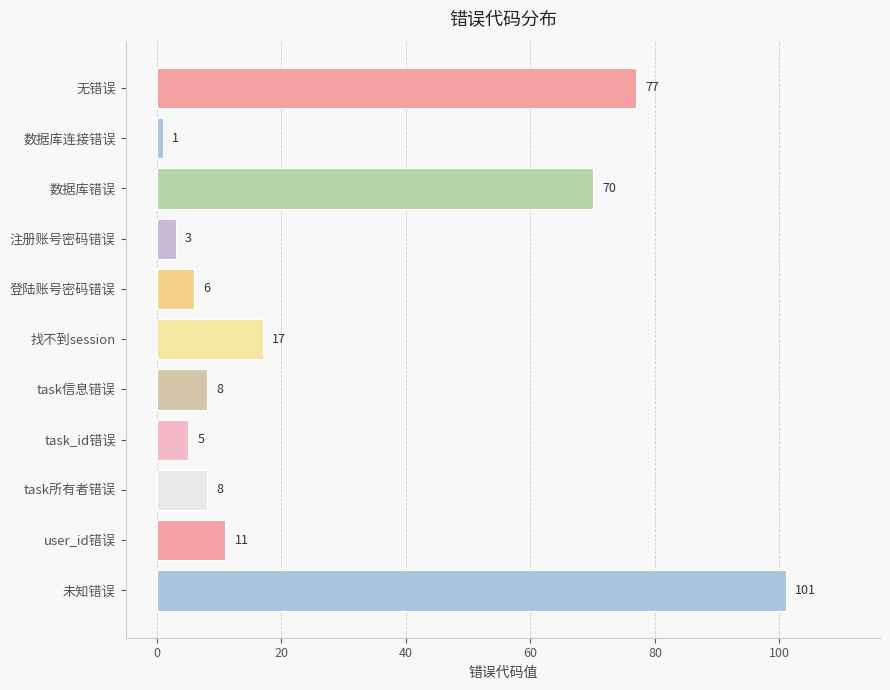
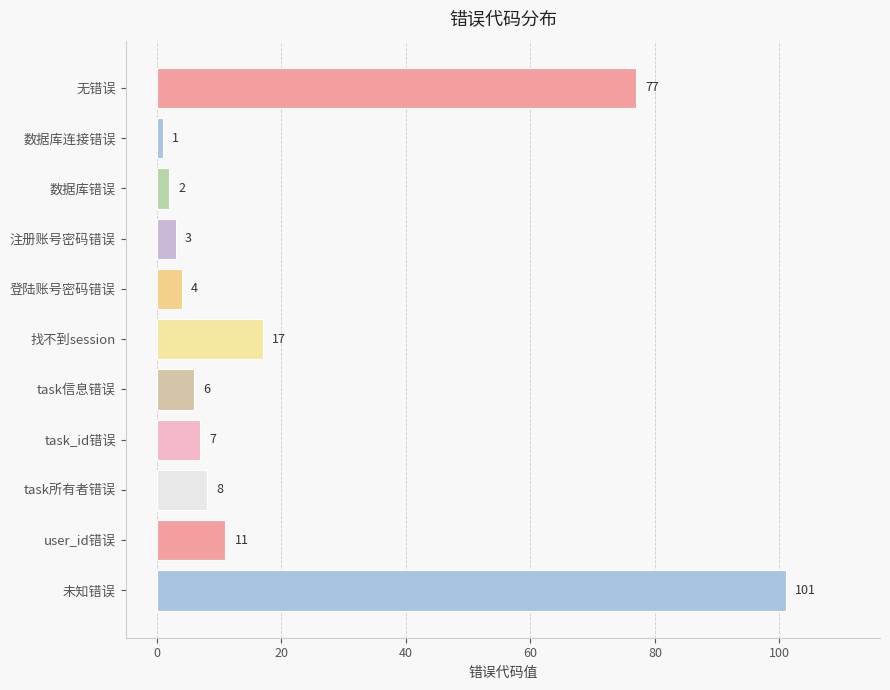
数据库错误: 70 -> 2
登陆账号密码错误: 6 -> 4
task信息错误: 8 -> 6
task_id错误: 5 -> 7
